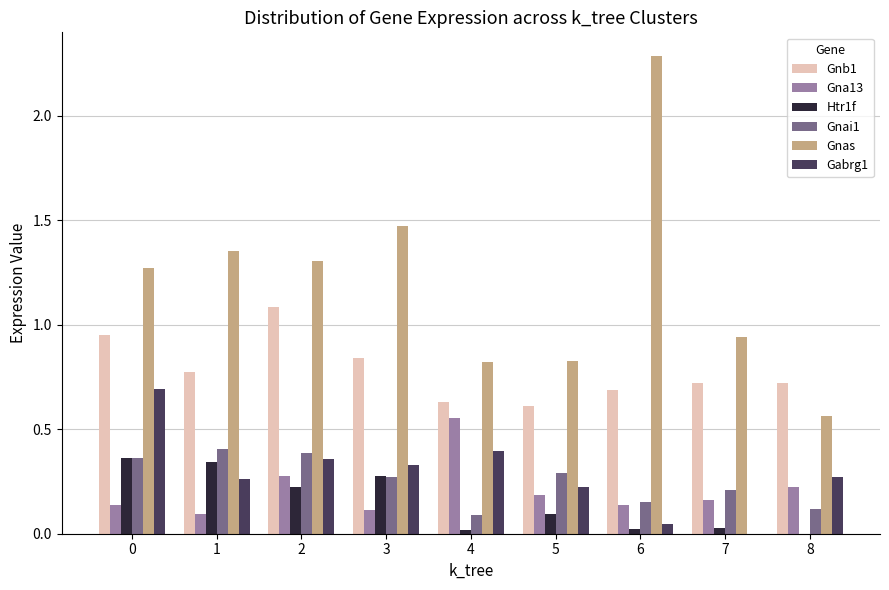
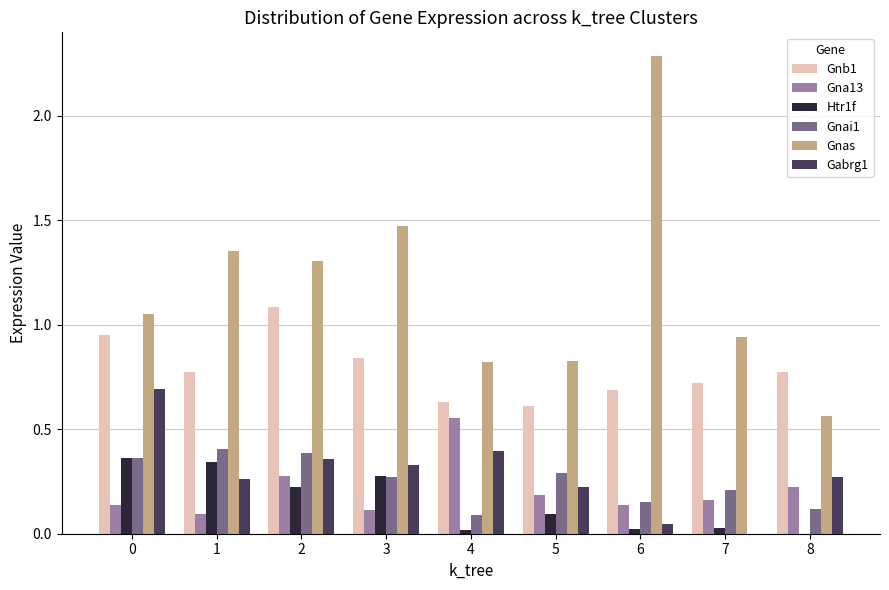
Gnas, 0: 1.27 -> 1.05
Gnb1, 8: 0.72 -> 0.78
